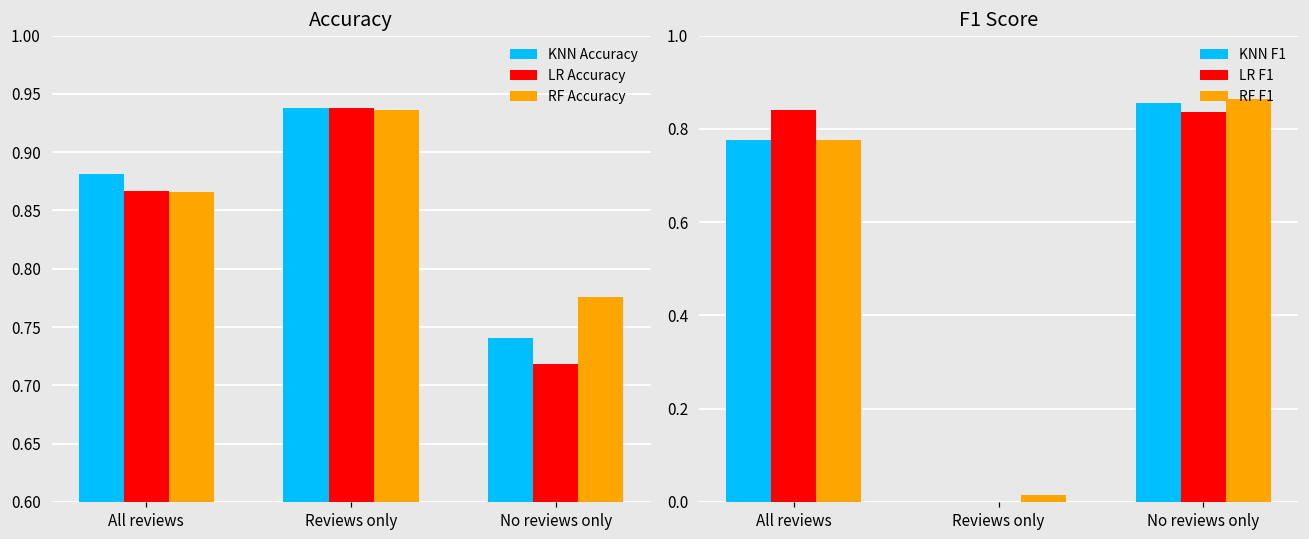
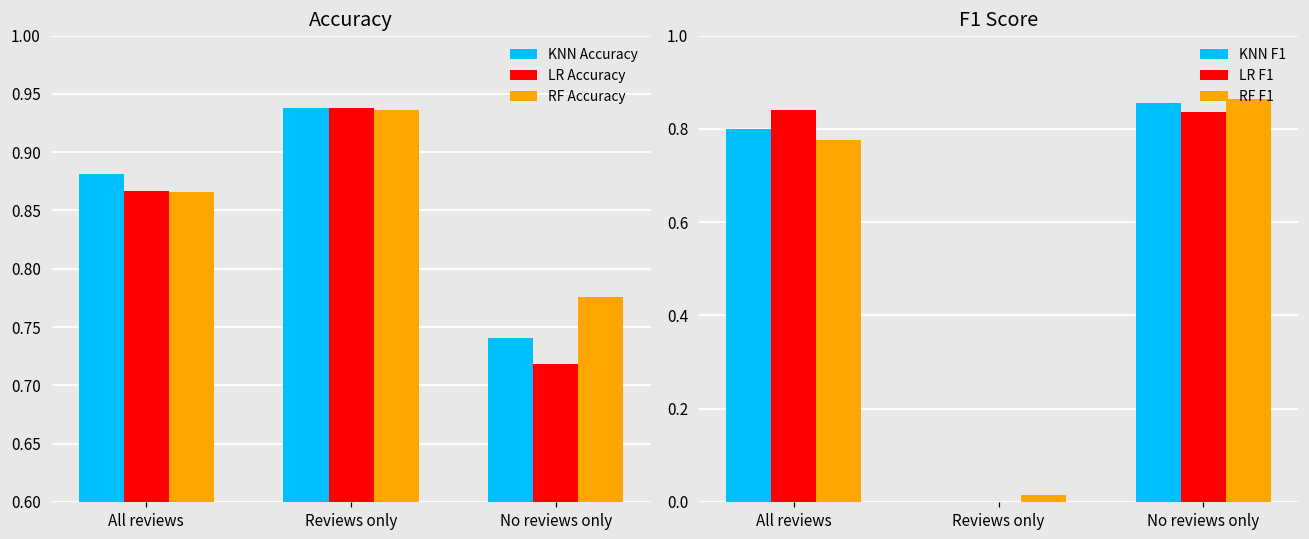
F1 Score, KNN F1, All reviews: 0.78 -> 0.80
